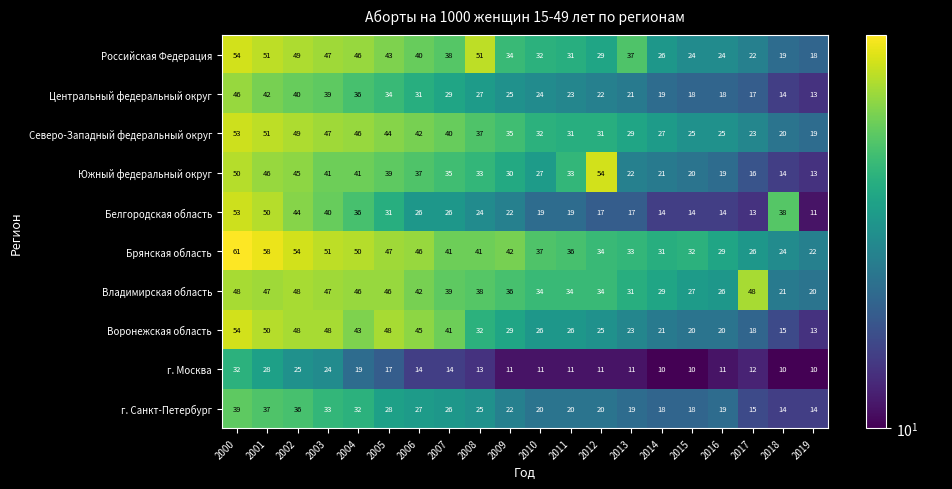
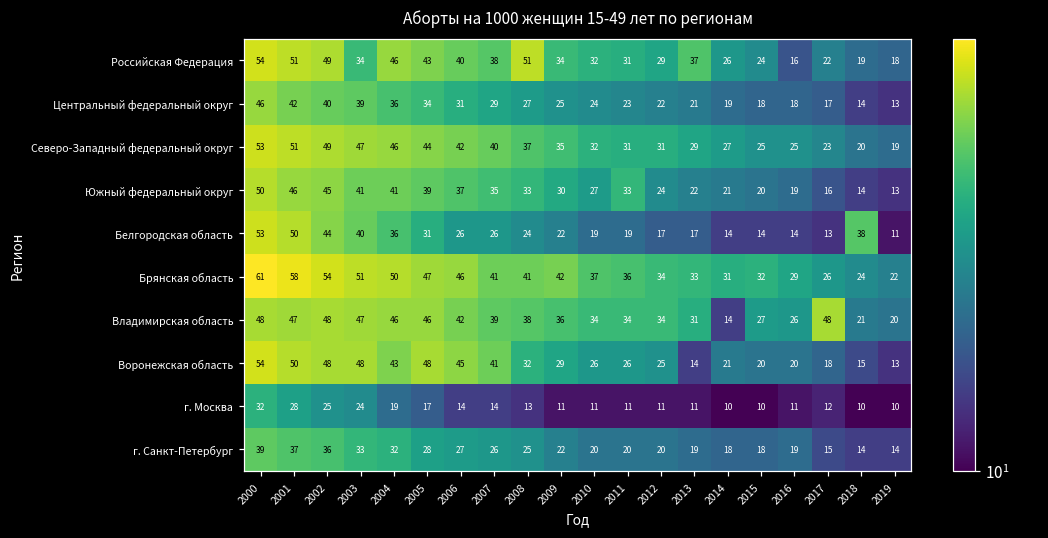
Российская Федерация, 2003: 47 -> 34
Российская Федерация, 2016: 24 -> 16
Южный федеральный округ, 2012: 54 -> 24
Владимирская область, 2014: 29 -> 14
Воронежская область, 2013: 23 -> 14
